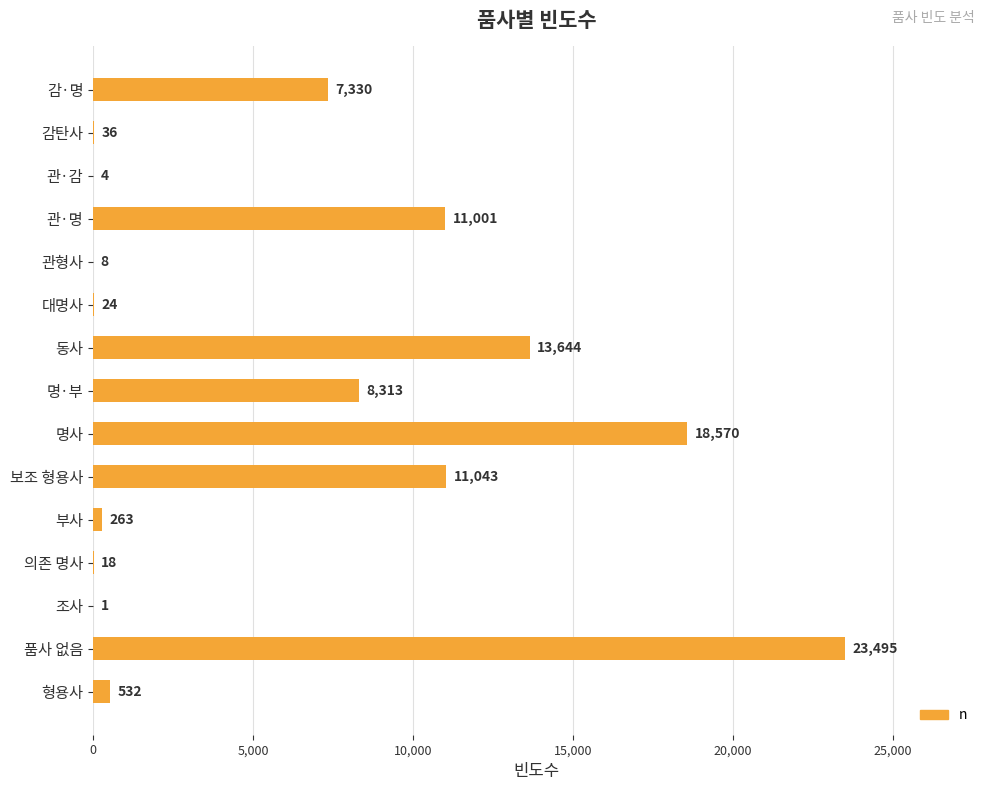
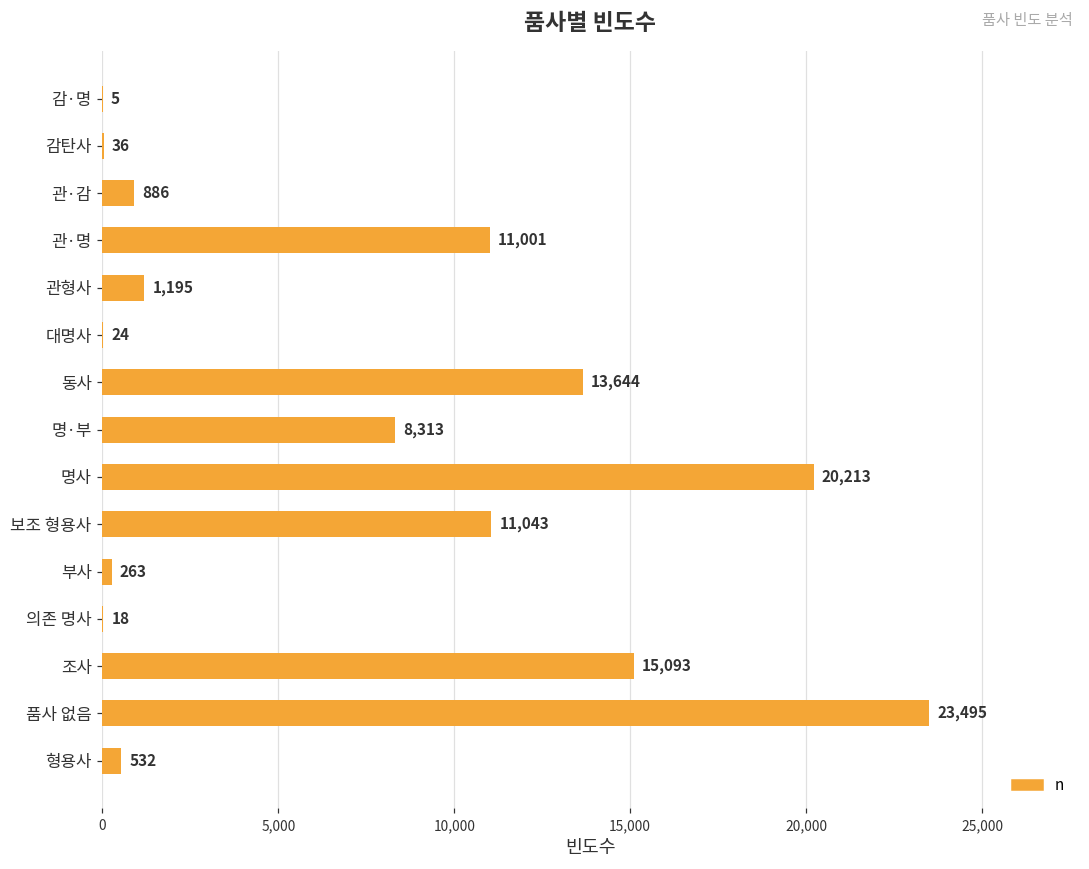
감·명: 7,330 -> 5
관·감: 4 -> 886
관형사: 8 -> 1,195
명사: 18,570 -> 20,213
조사: 1 -> 15,093
